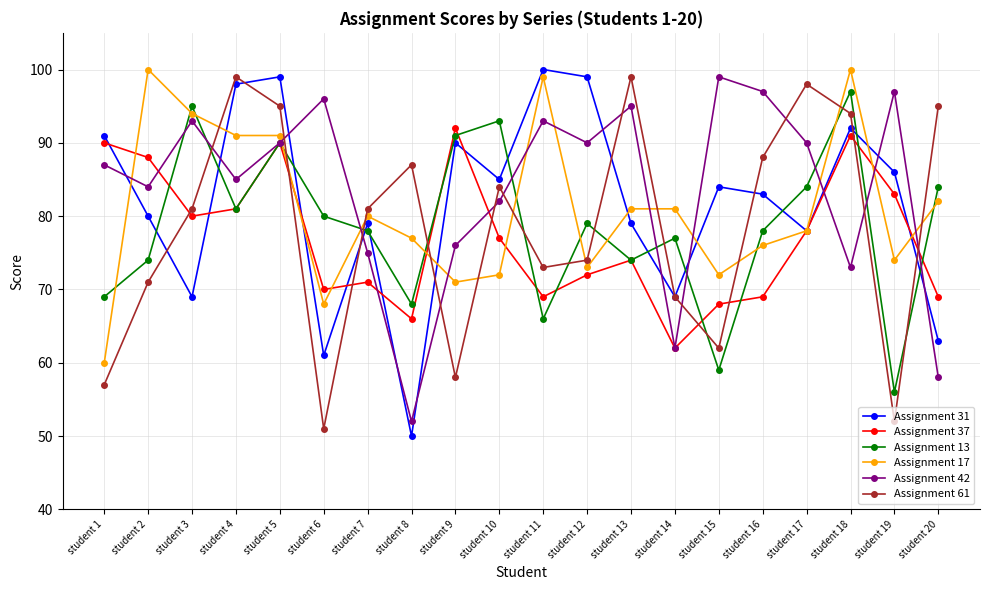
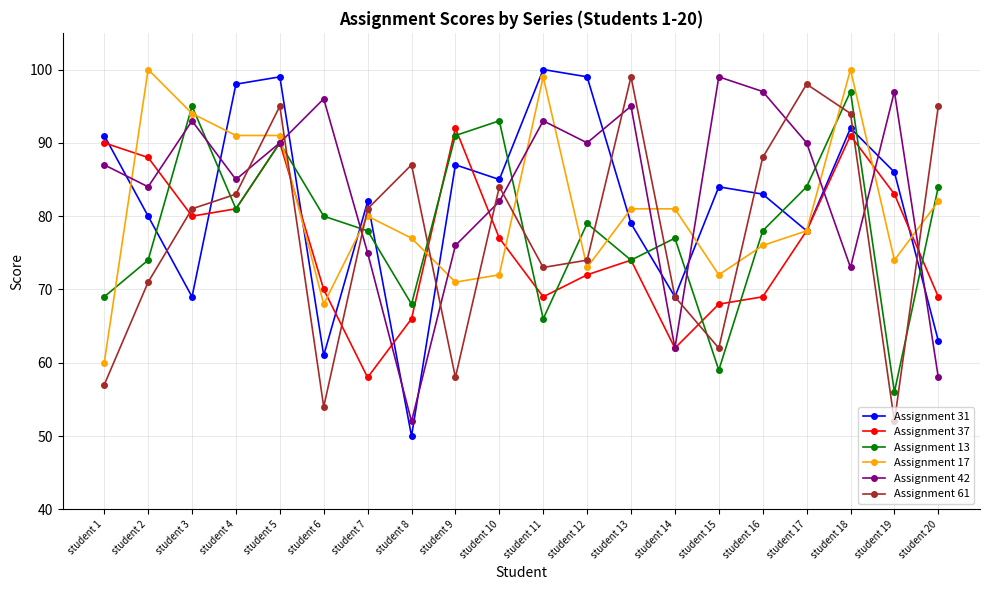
Assignment 61, student 4: 99 -> 83
Assignment 61, student 6: 51 -> 54
Assignment 31, student 7: 79 -> 82
Assignment 37, student 7: 71 -> 58
Assignment 31, student 9: 90 -> 87
